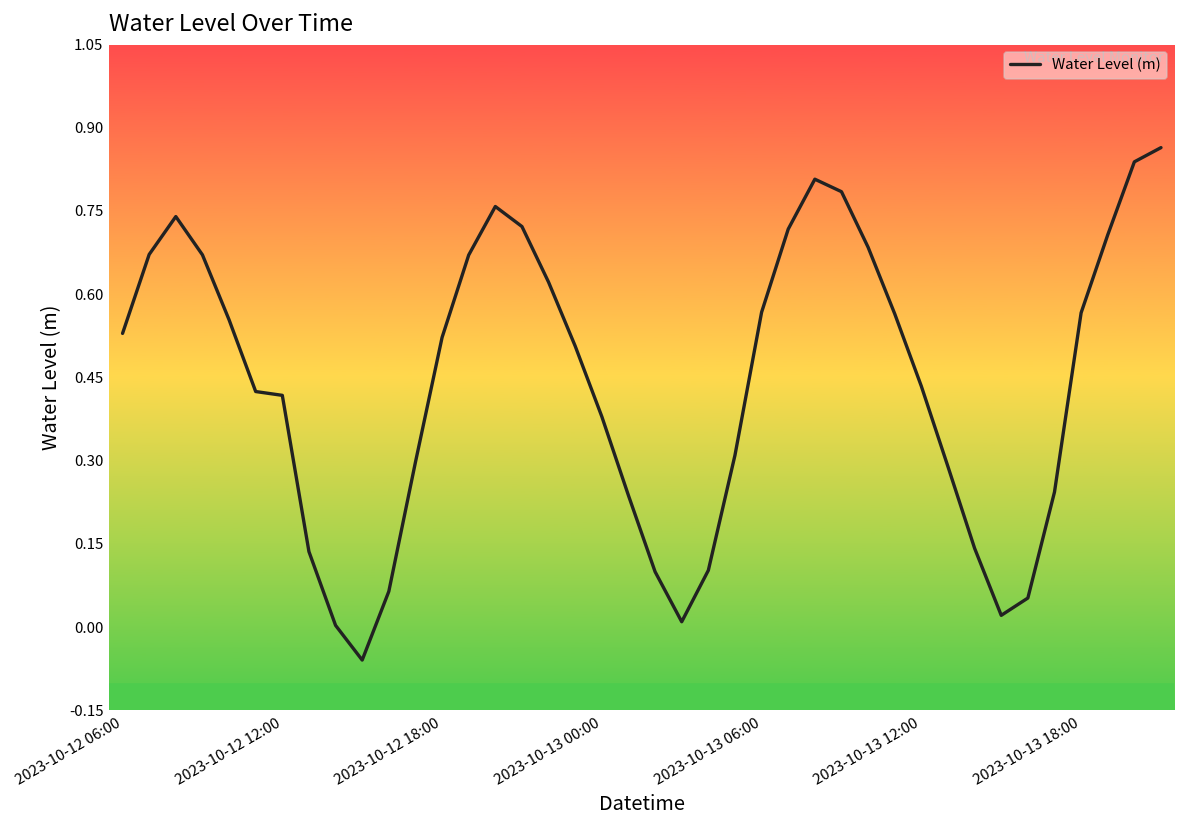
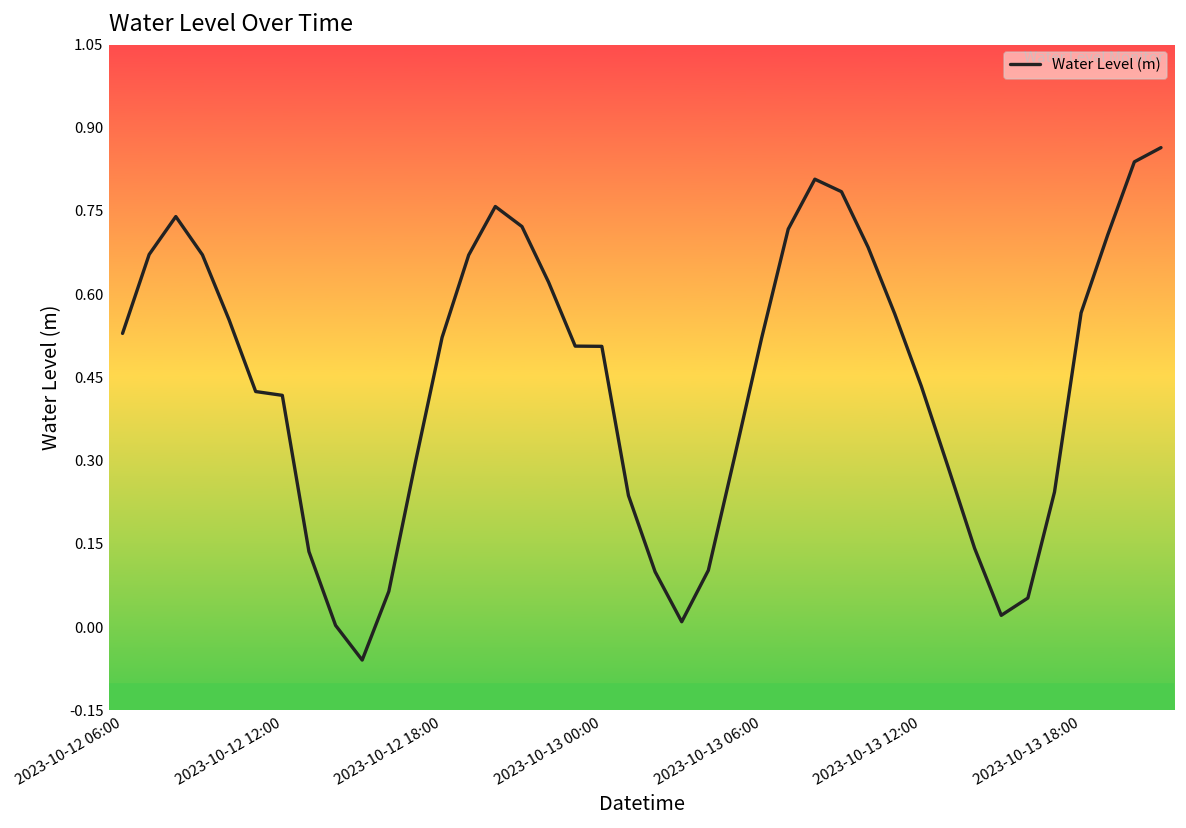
2023-10-13 00:00: 0.38 -> 0.51
2023-10-13 06:00: 0.57 -> 0.52
